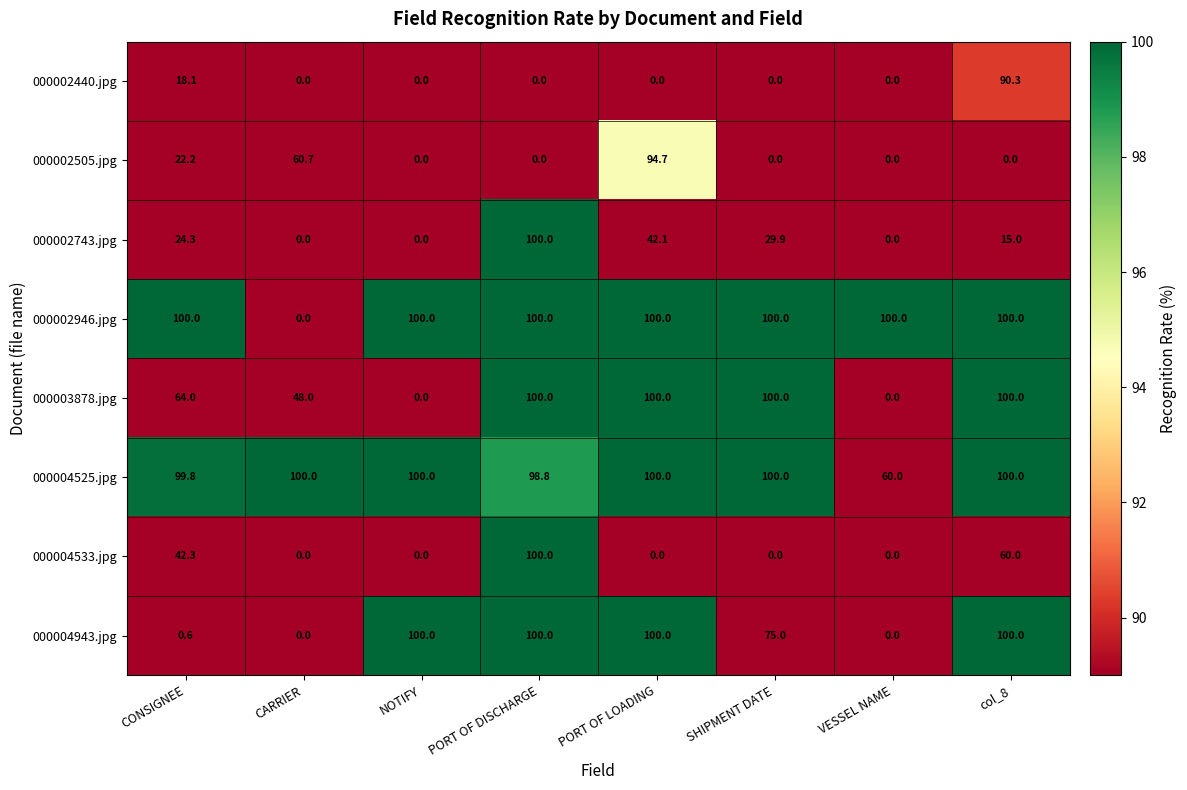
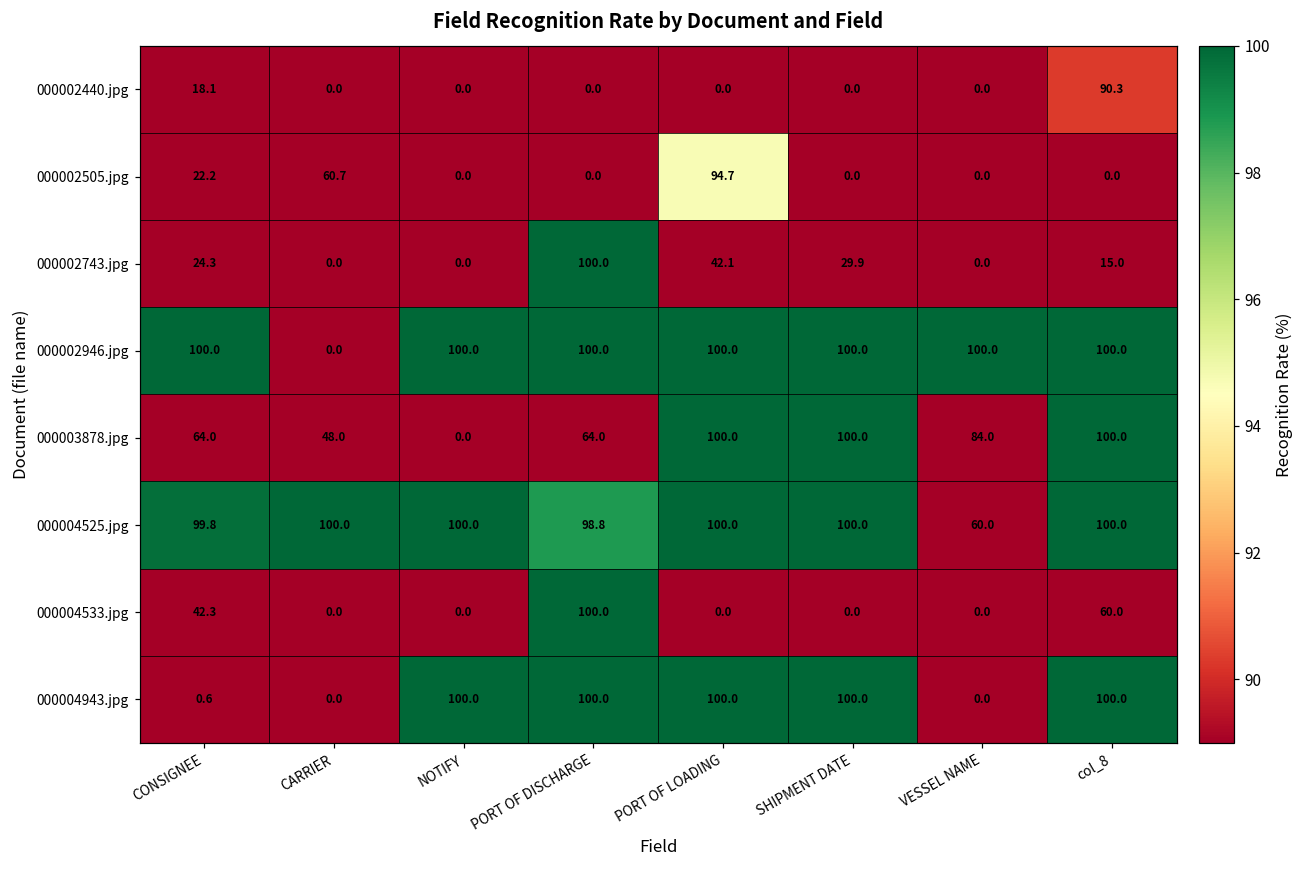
000003878.jpg, PORT OF DISCHARGE: 100.0 -> 64.0
000003878.jpg, VESSEL NAME: 0.0 -> 84.0
000004943.jpg, SHIPMENT DATE: 75.0 -> 100.0
